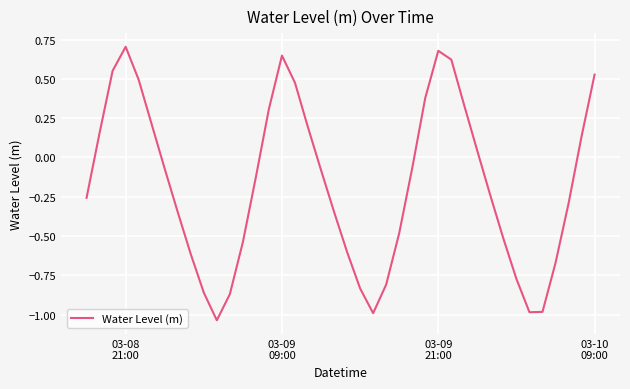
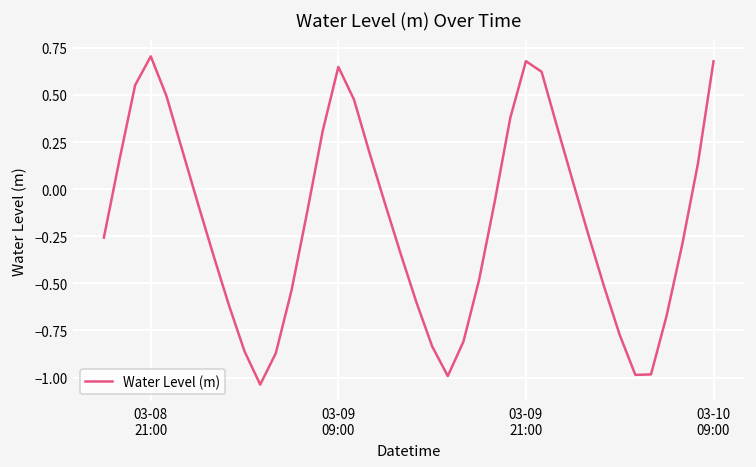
03-10 09:00: 0.53 -> 0.68
